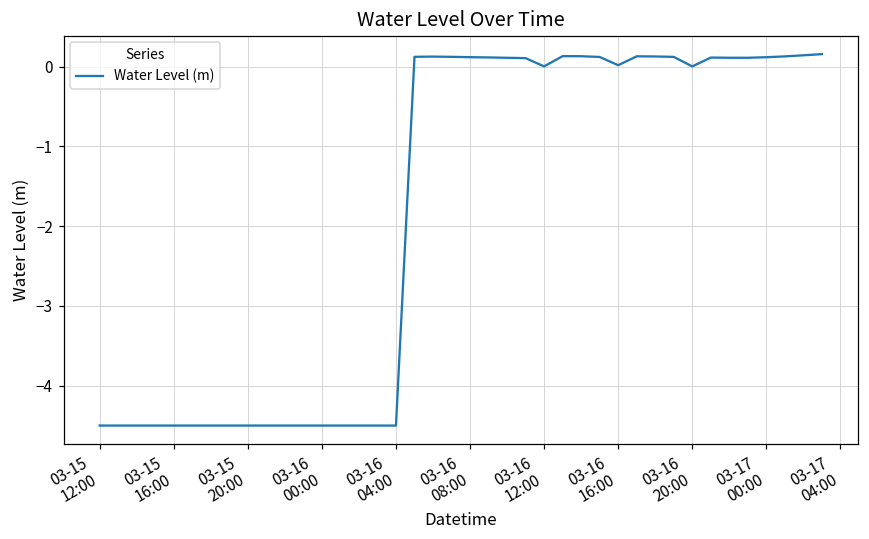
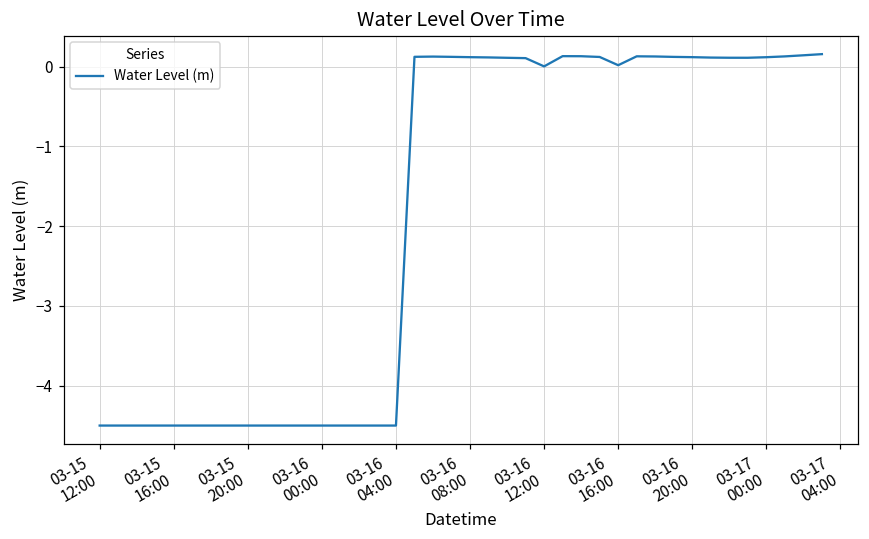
03-16 20:00: 0.0 -> 0.1
